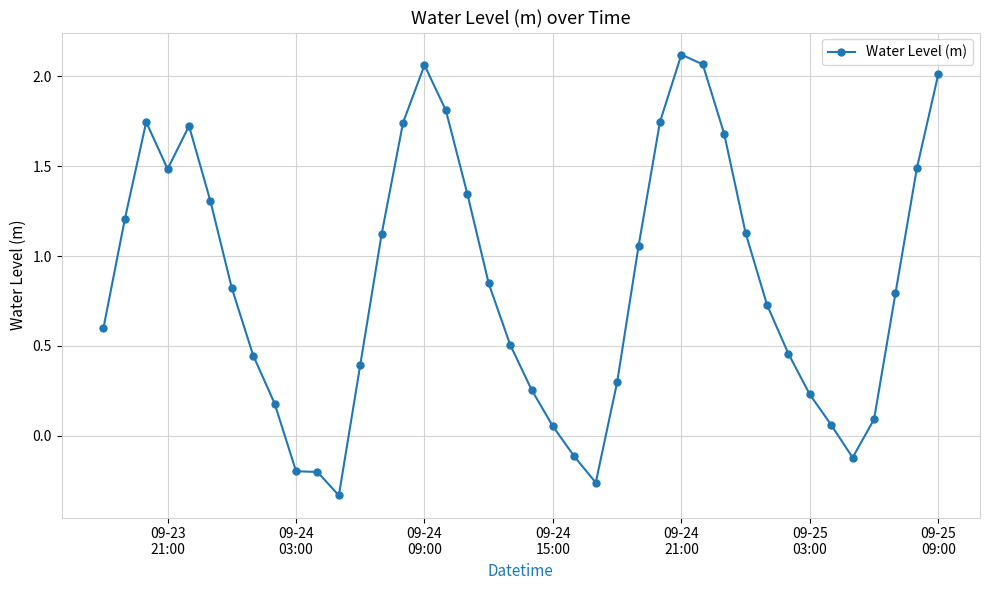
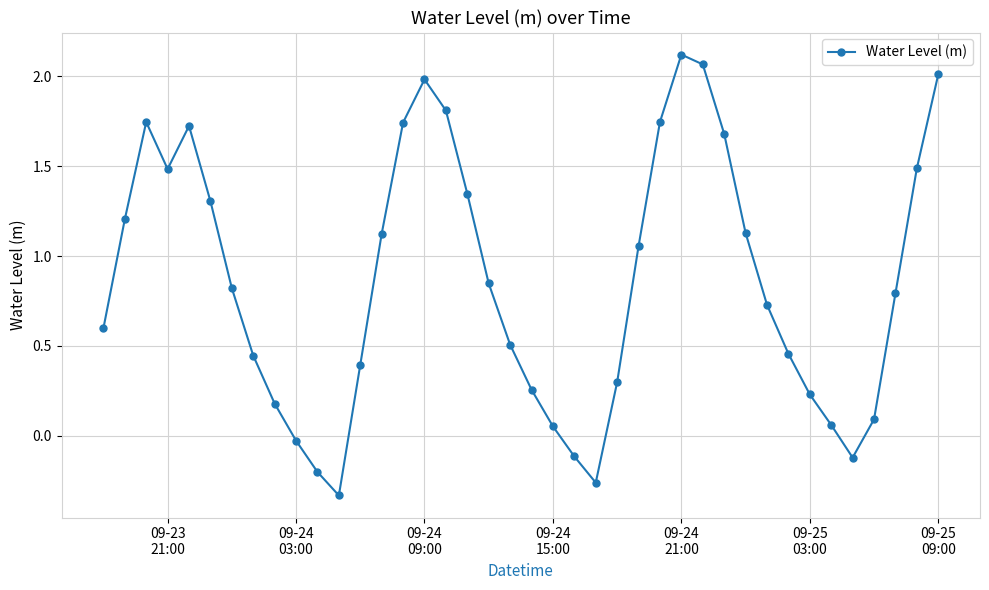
09-24 03:00: -0.20 -> -0.03
09-24 09:00: 2.06 -> 1.98
